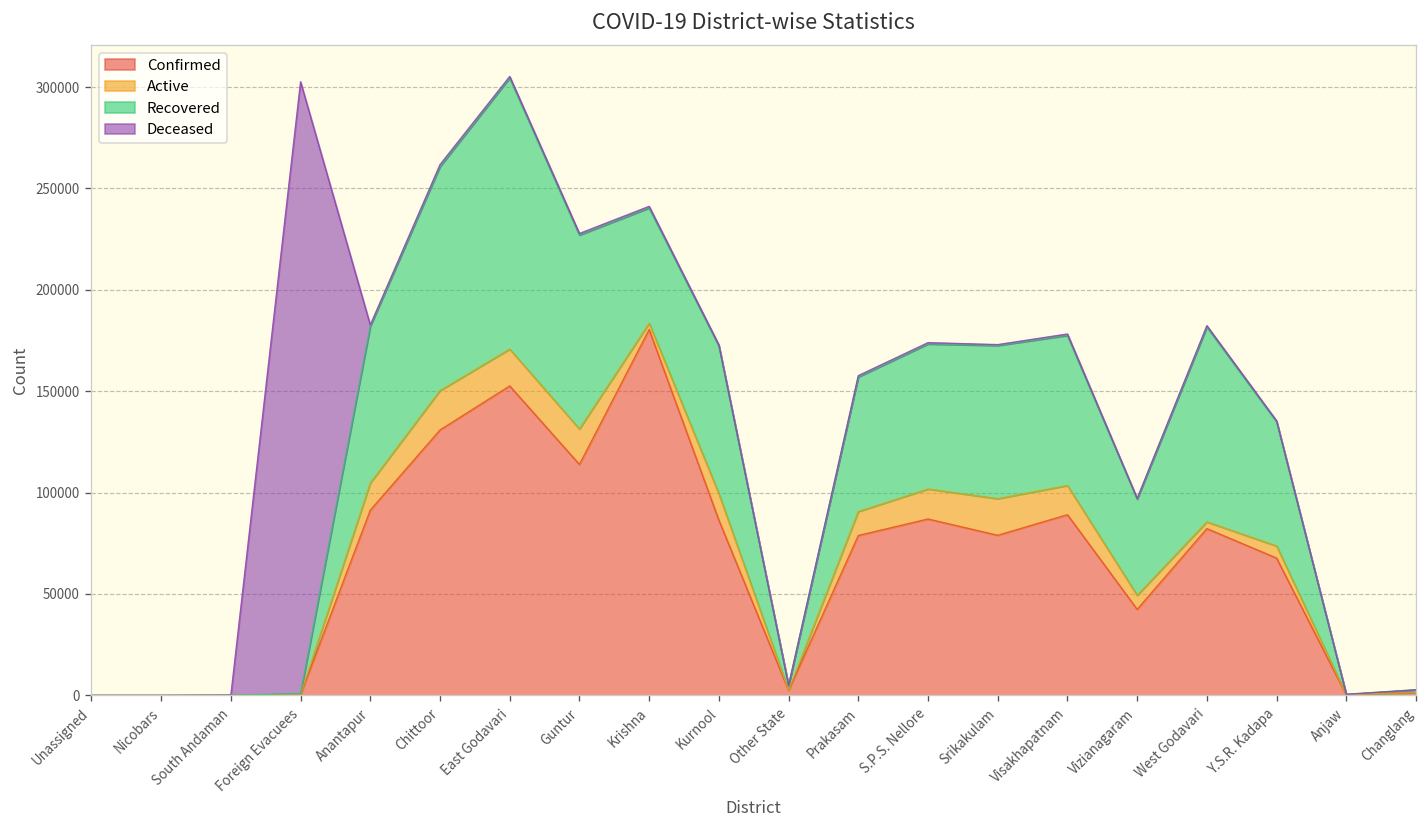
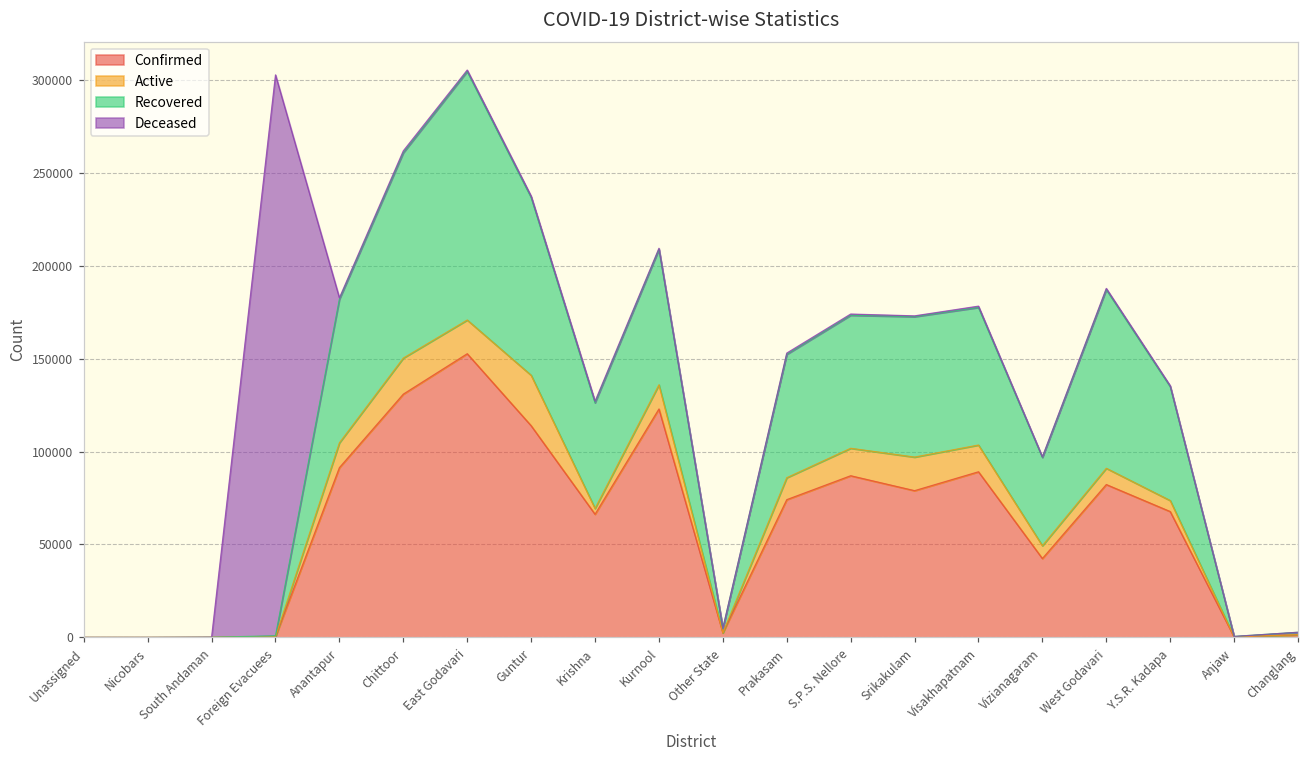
Active, Guntur: 17000 -> 27000
Confirmed, Krishna: 180000 -> 66000
Confirmed, Kurnool: 86000 -> 123000
Confirmed, Prakasam: 79000 -> 74000
Active, West Godavari: 3000 -> 9000
